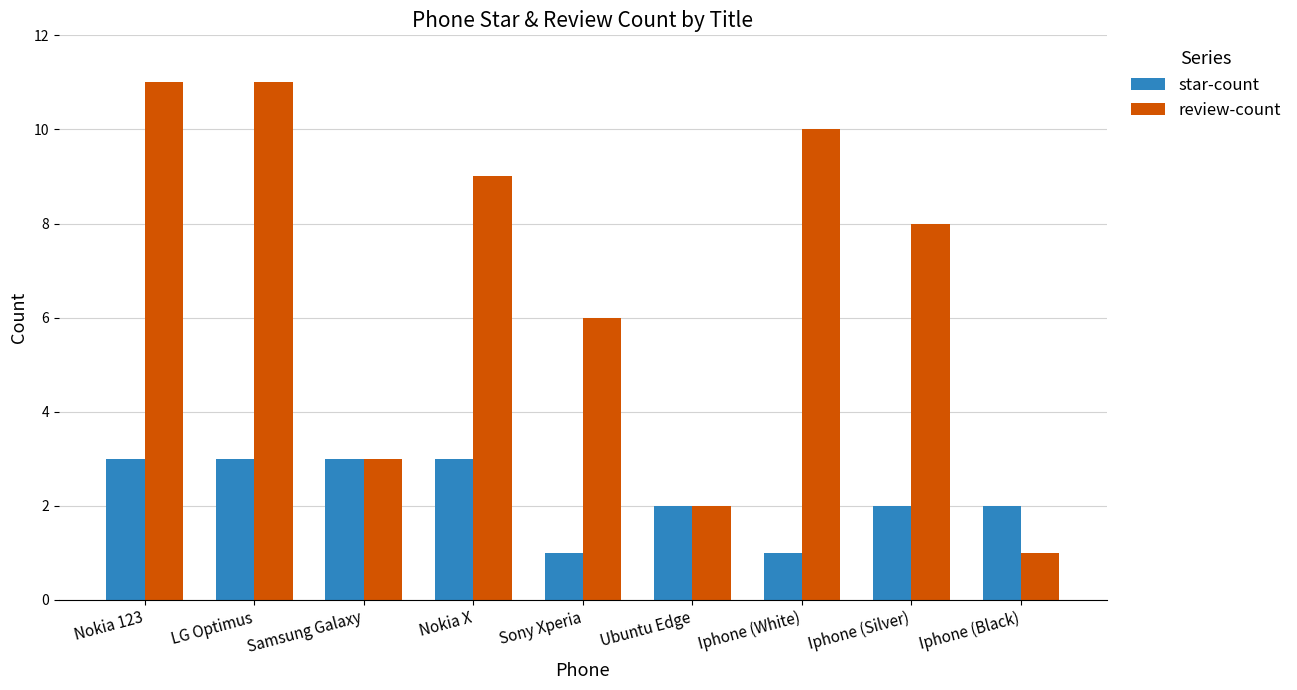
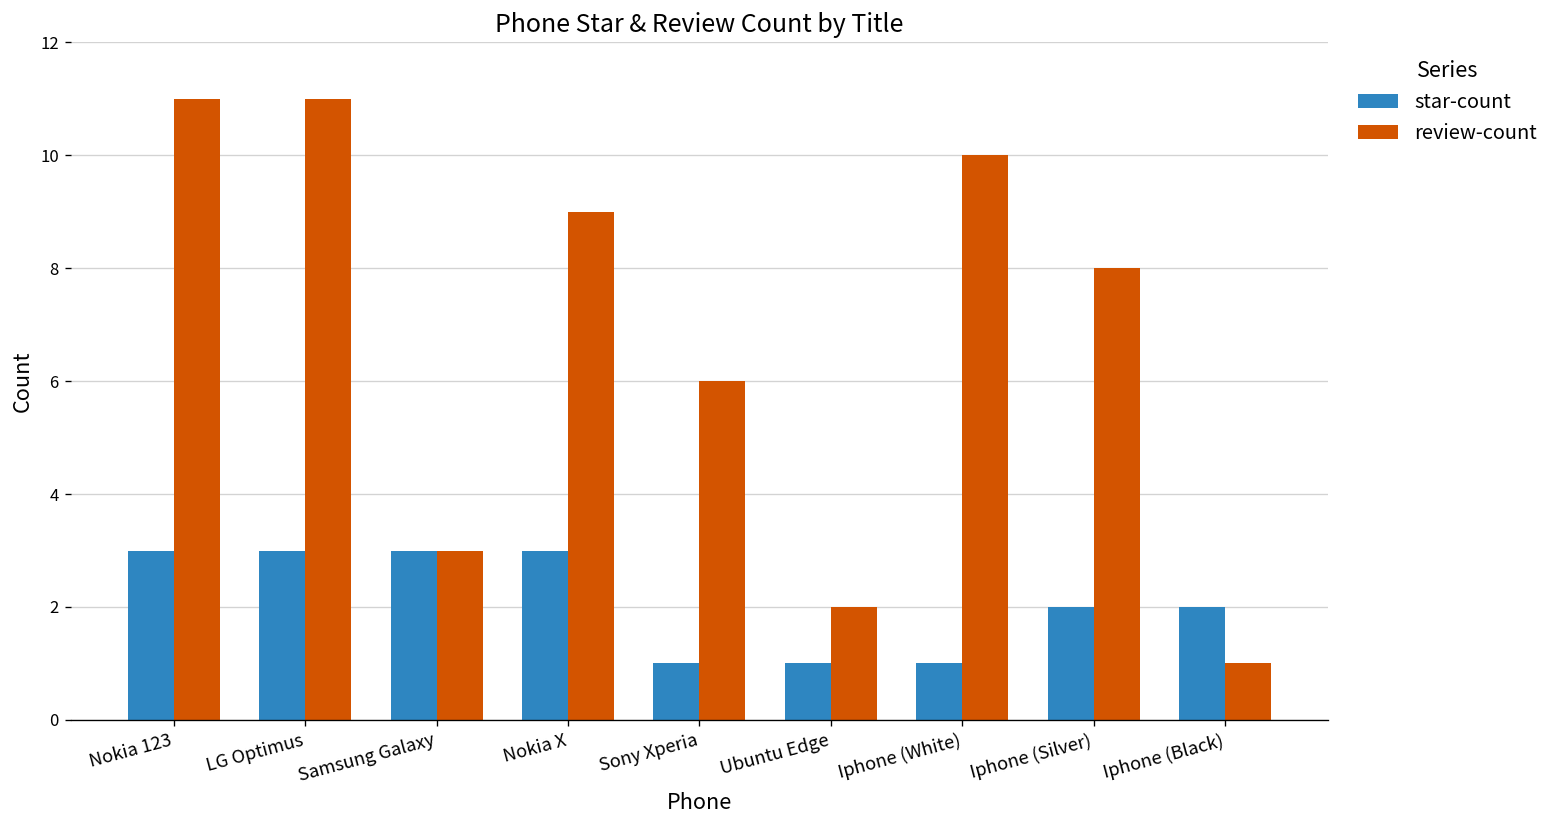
star-count, Ubuntu Edge: 2 -> 1
